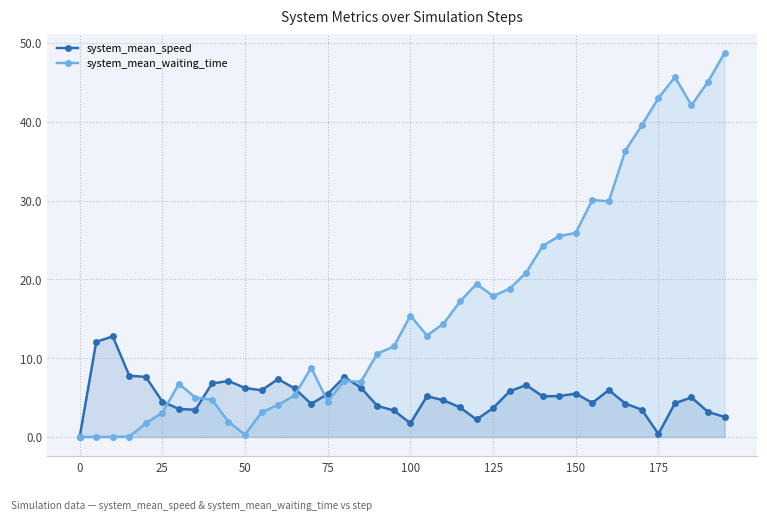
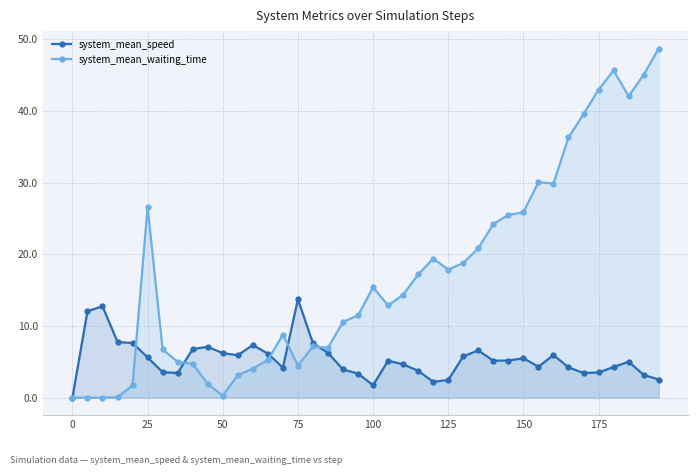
system_mean_speed, 25: 4 -> 6
system_mean_waiting_time, 25: 3 -> 27
system_mean_speed, 75: 5 -> 14
system_mean_speed, 125: 4 -> 2
system_mean_speed, 175: 0 -> 4
